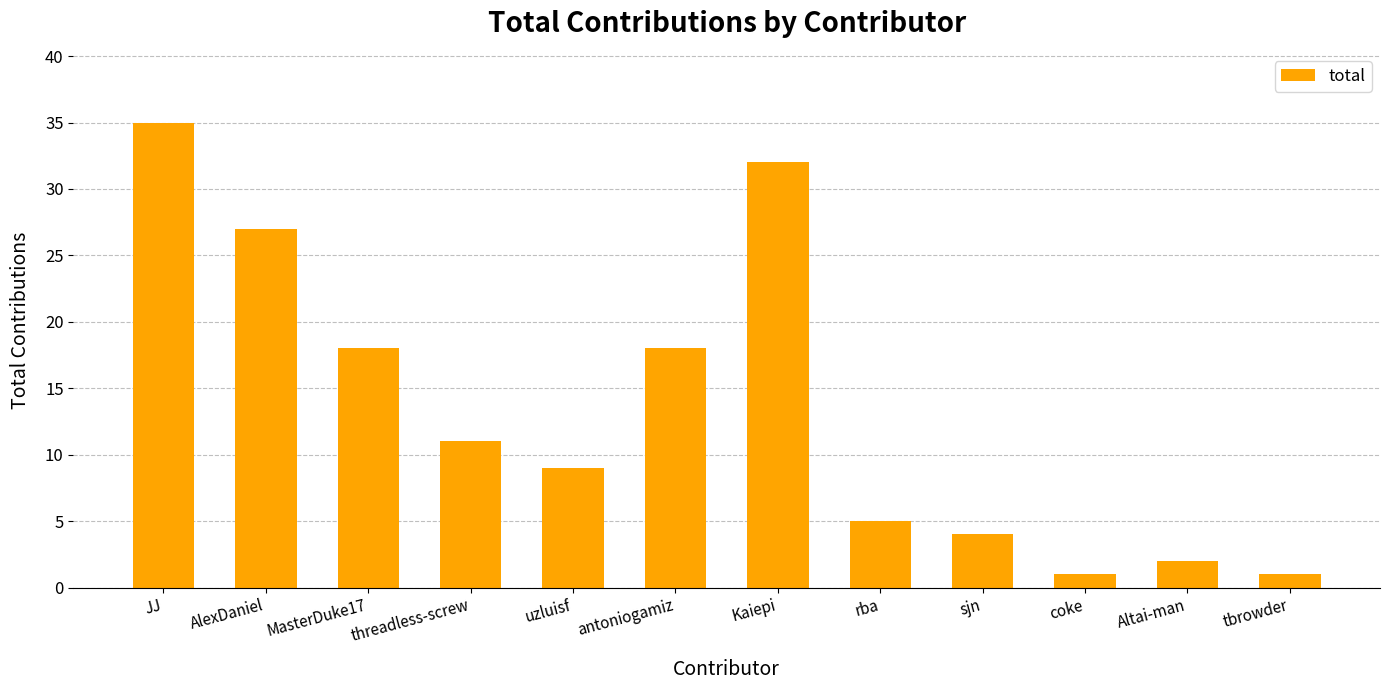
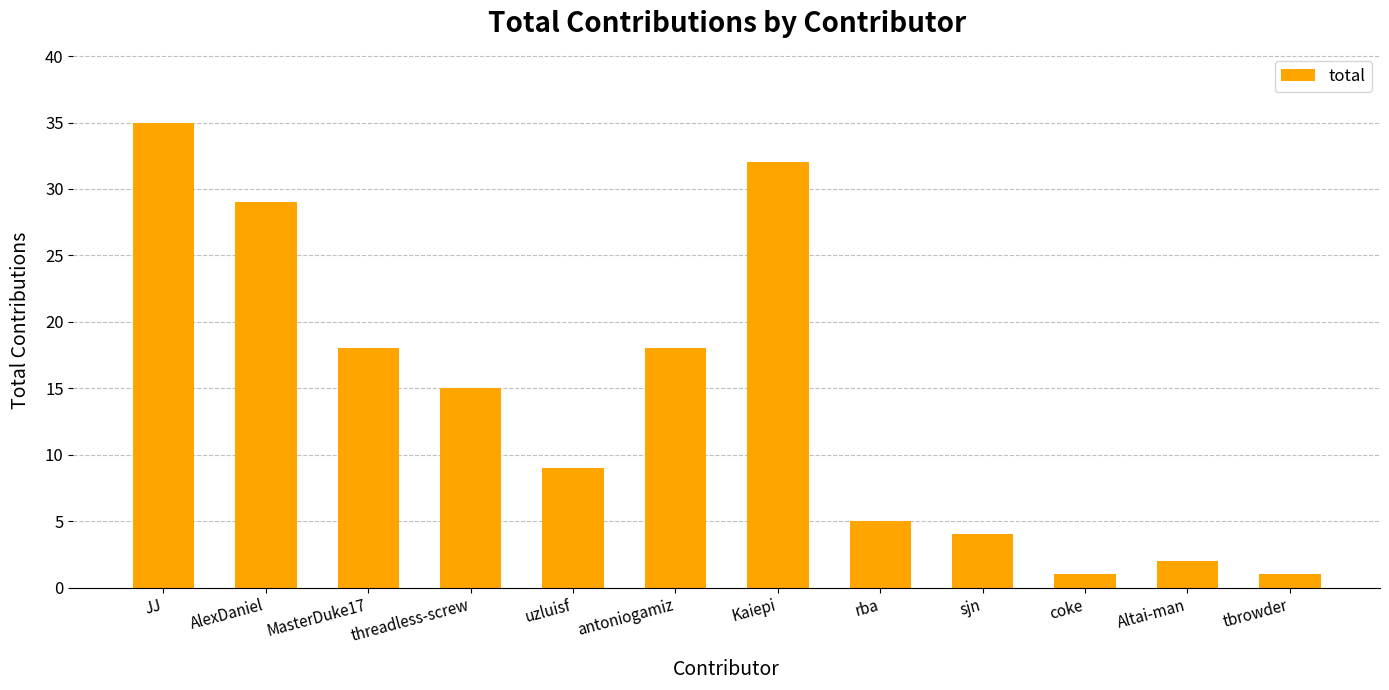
AlexDaniel: 27 -> 29
threadless-screw: 11 -> 15
